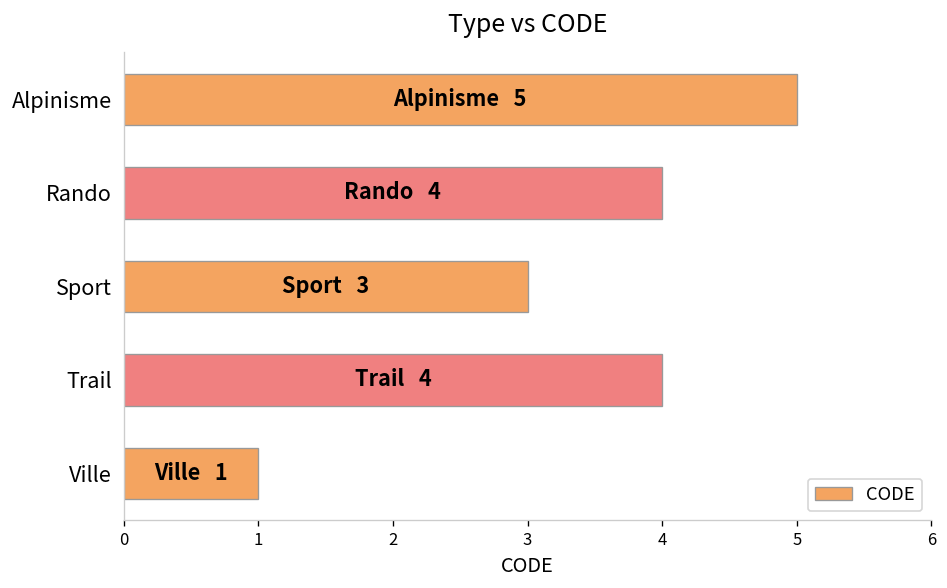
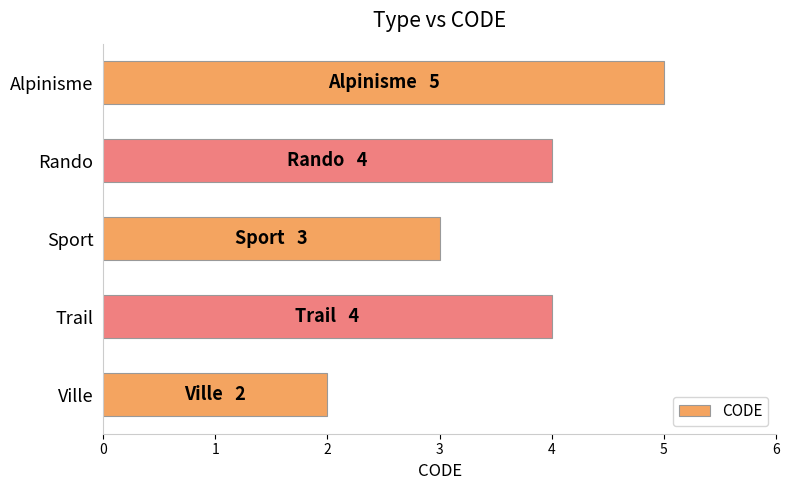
Ville: 1 -> 2
